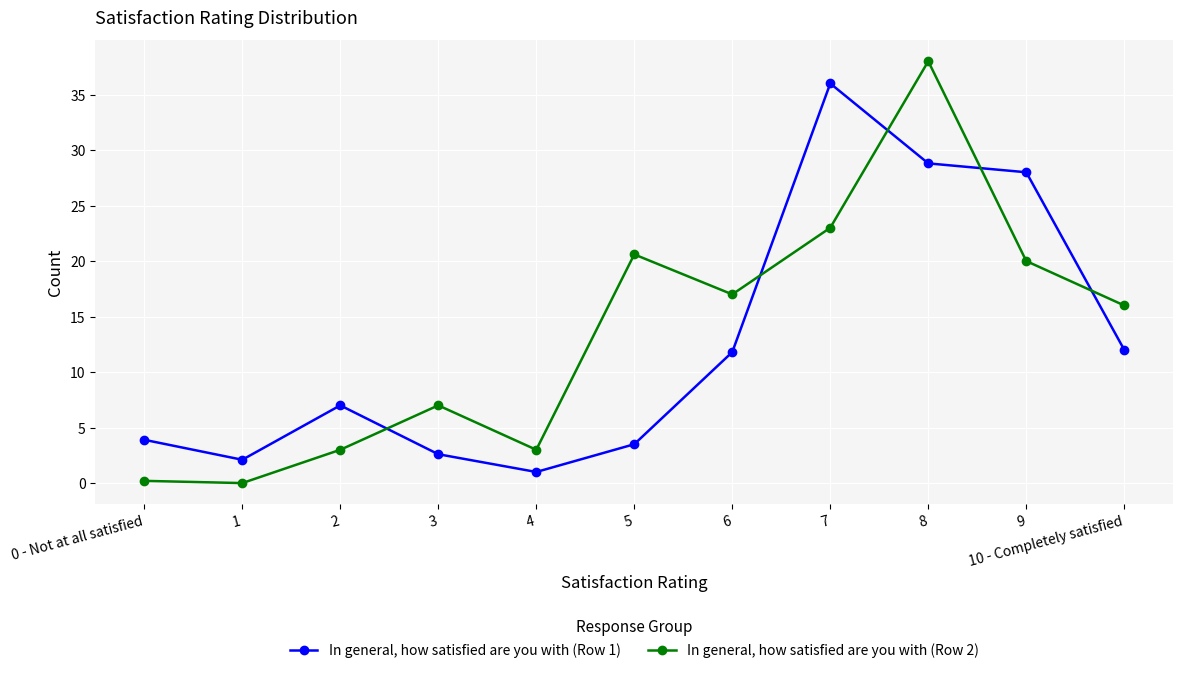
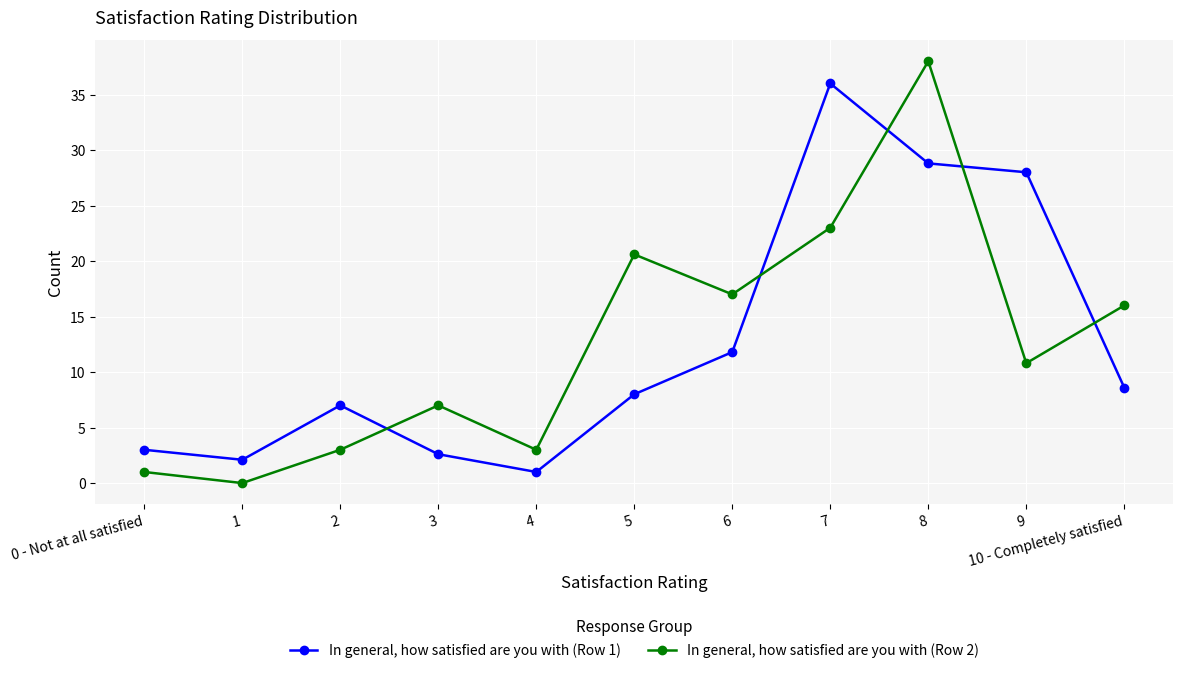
In general, how satisfied are you with (Row 1), 0 - Not at all satisfied: 3.9 -> 3.0
In general, how satisfied are you with (Row 2), 0 - Not at all satisfied: 0.2 -> 1.0
In general, how satisfied are you with (Row 1), 5: 3.5 -> 8.0
In general, how satisfied are you with (Row 2), 9: 20.0 -> 10.8
In general, how satisfied are you with (Row 1), 10 - Completely satisfied: 12.0 -> 8.6
